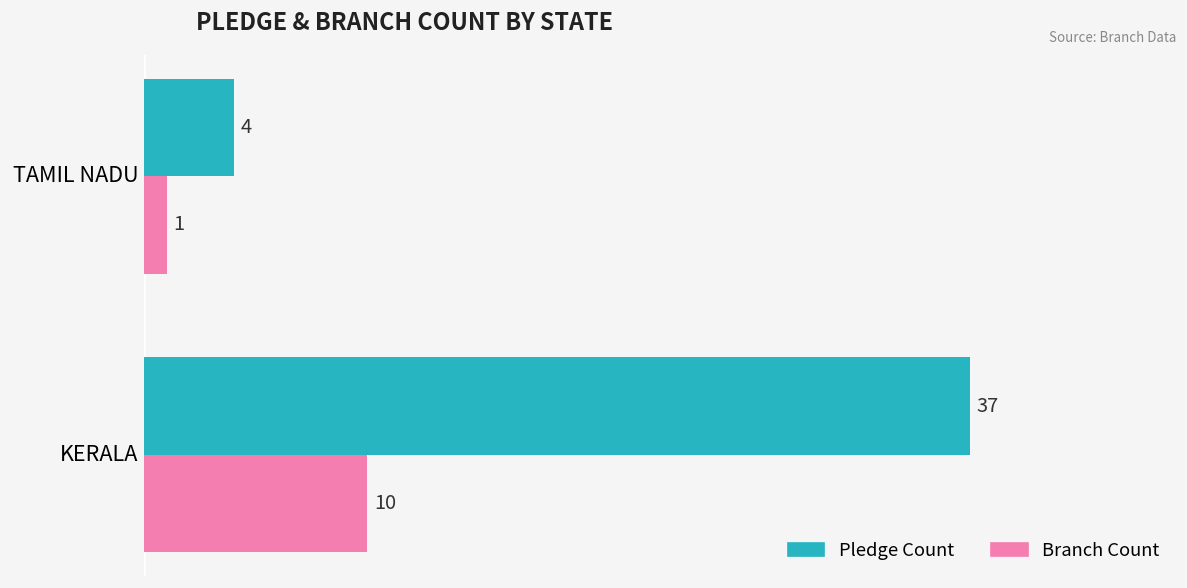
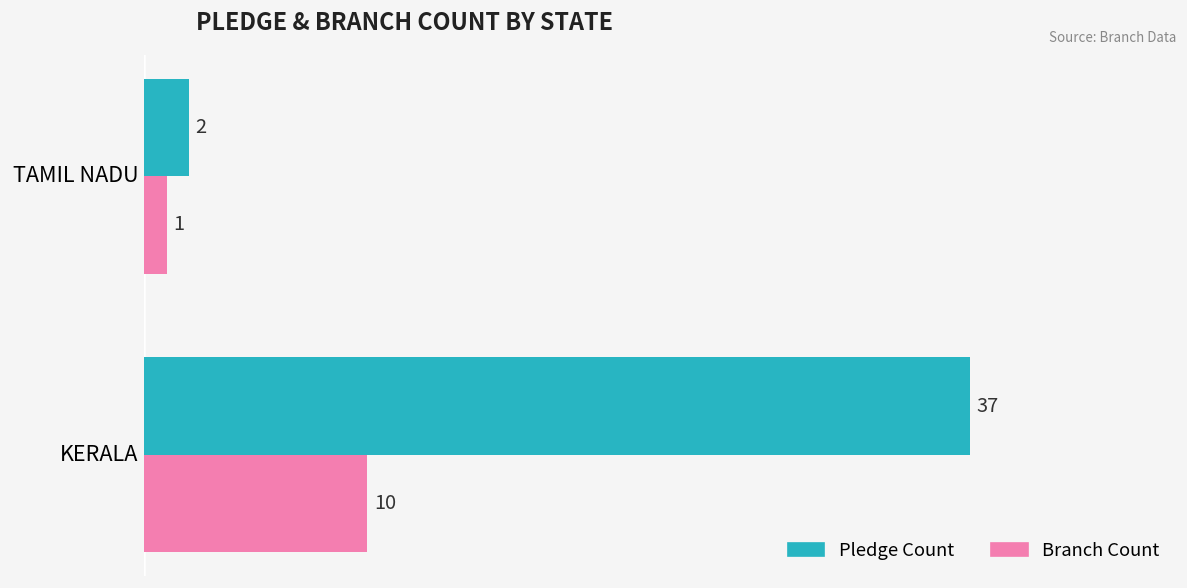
Pledge Count, TAMIL NADU: 4 -> 2
